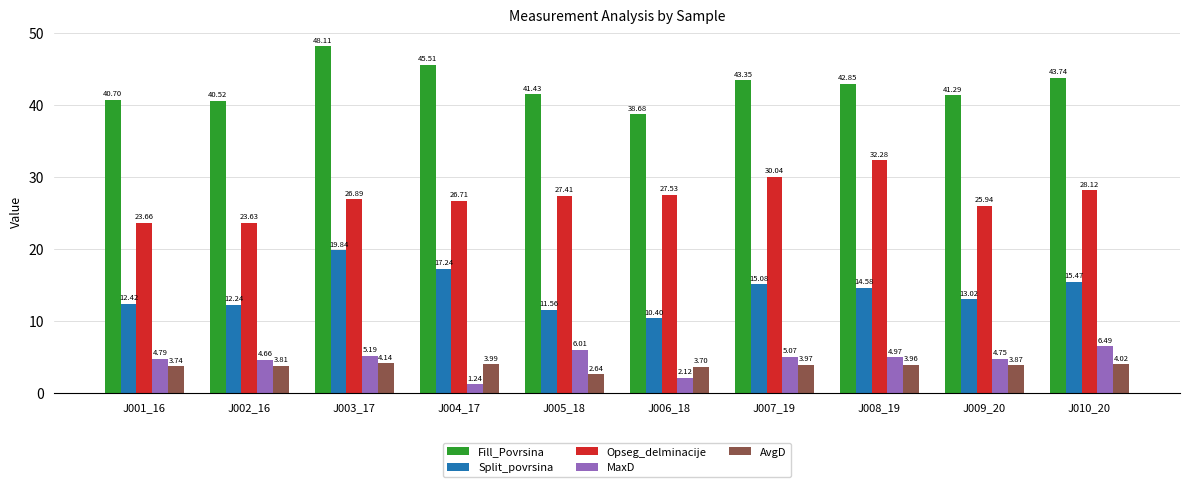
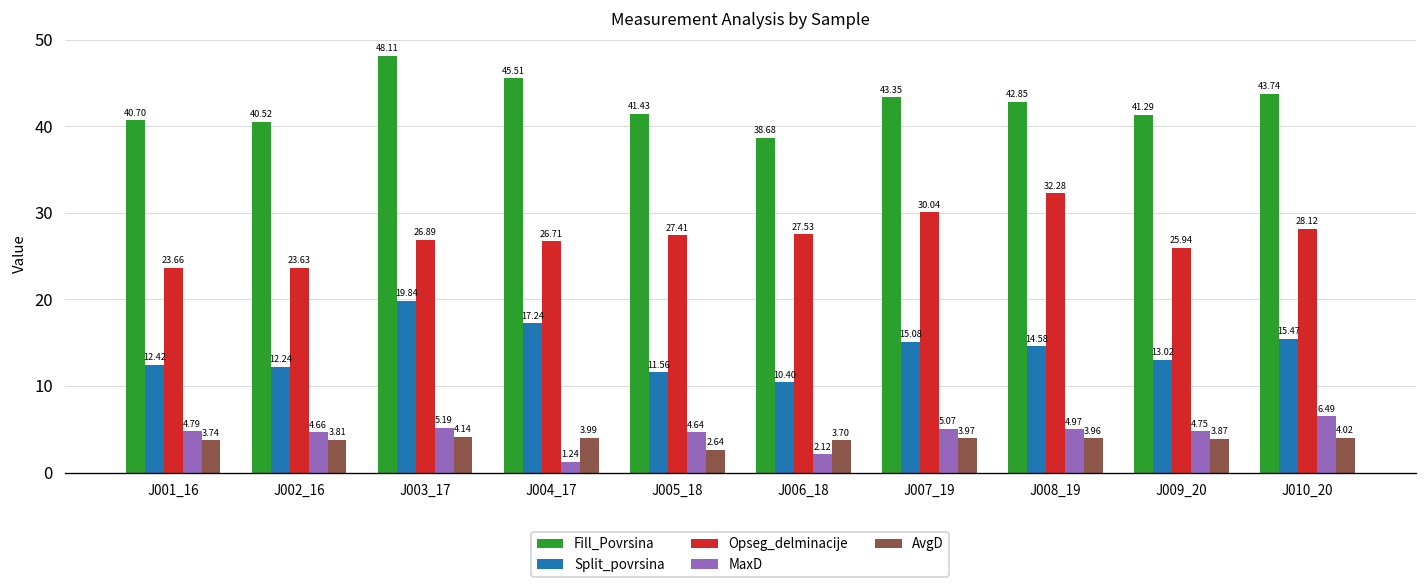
MaxD, J005_18: 6.01 -> 4.64
